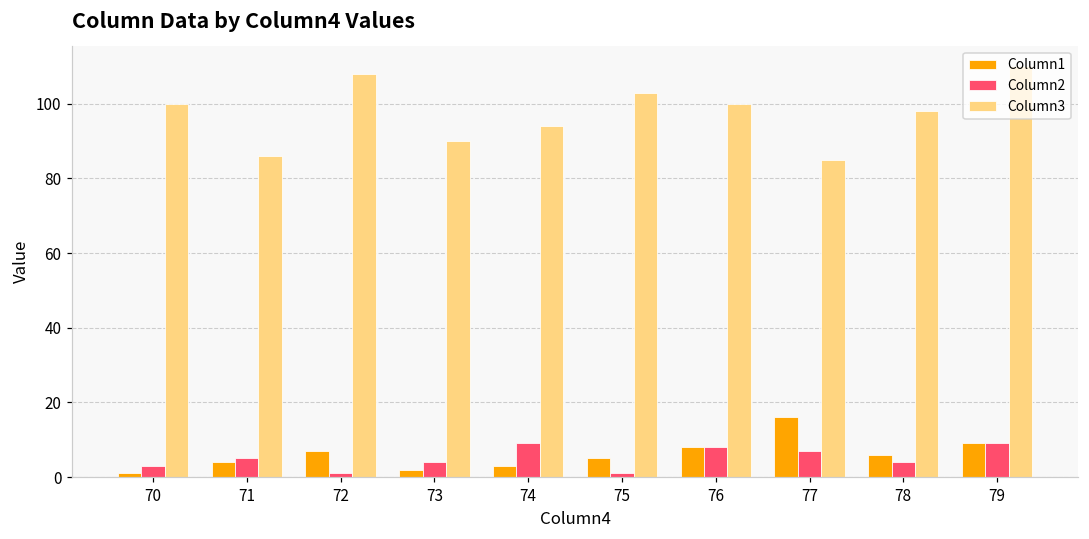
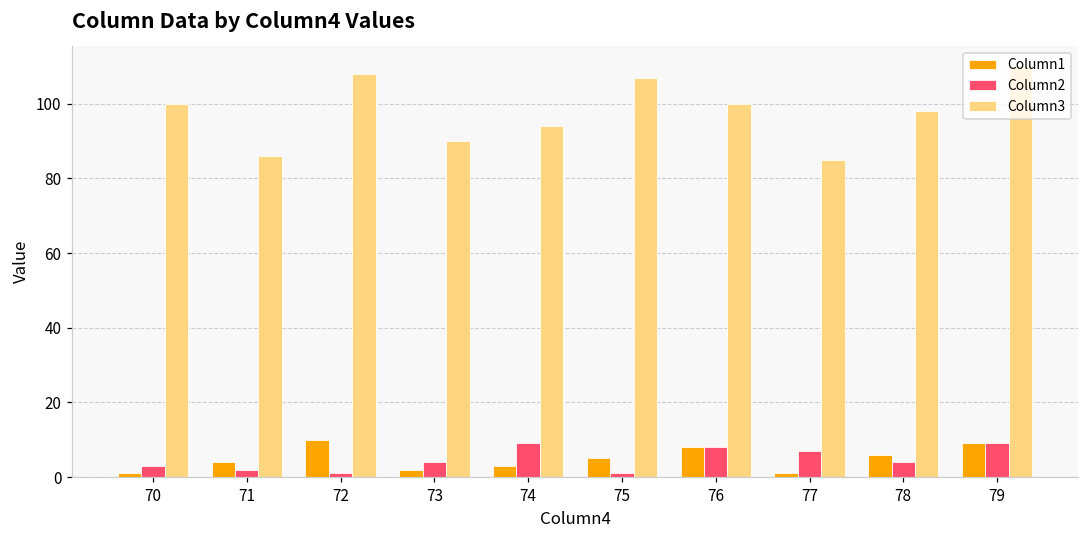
Column2, 71: 5 -> 2
Column1, 72: 7 -> 10
Column3, 75: 103 -> 107
Column1, 77: 16 -> 1
